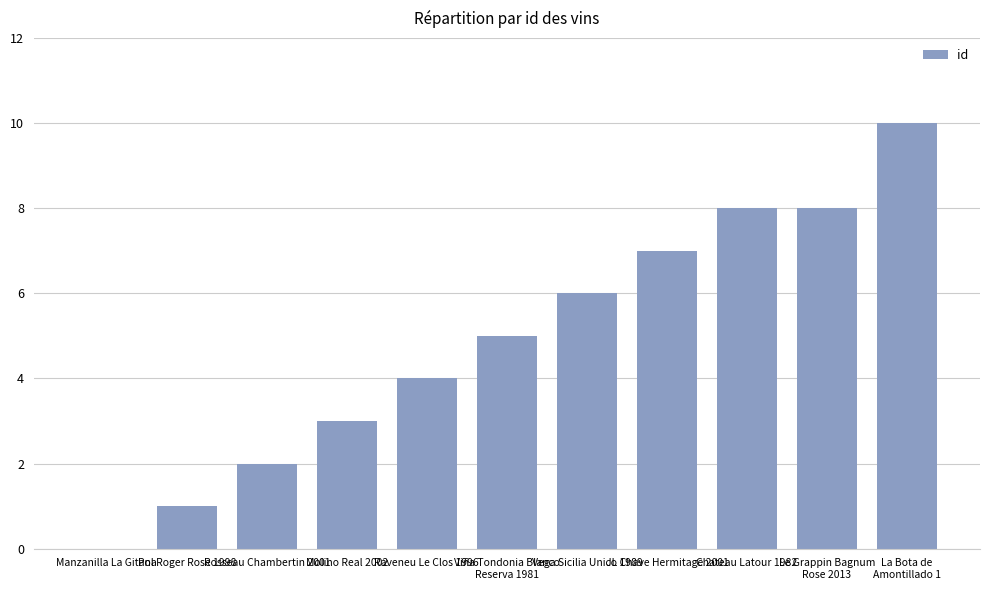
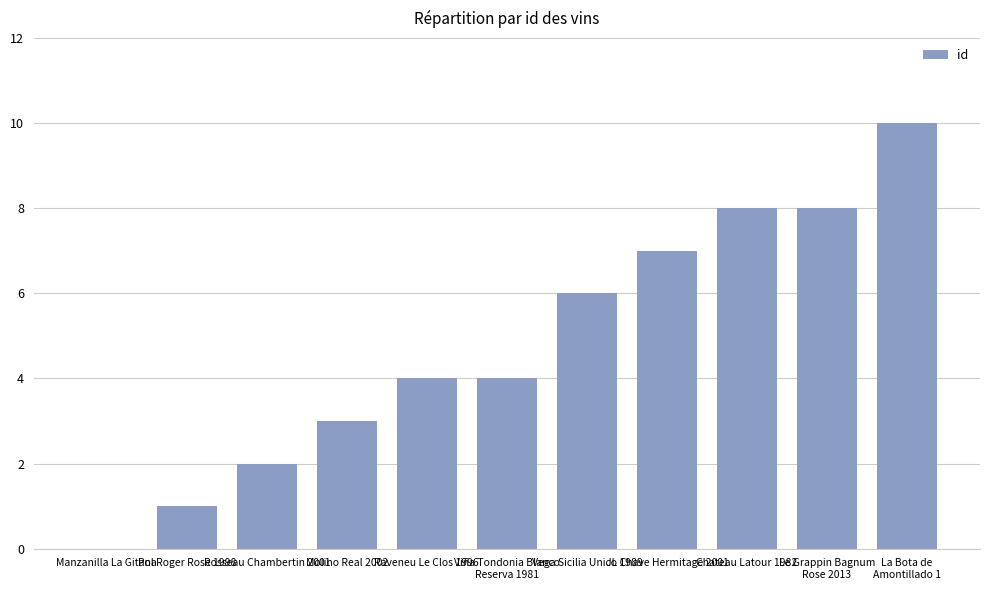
Viña Tondonia Blanco Reserva 1981: 5 -> 4
